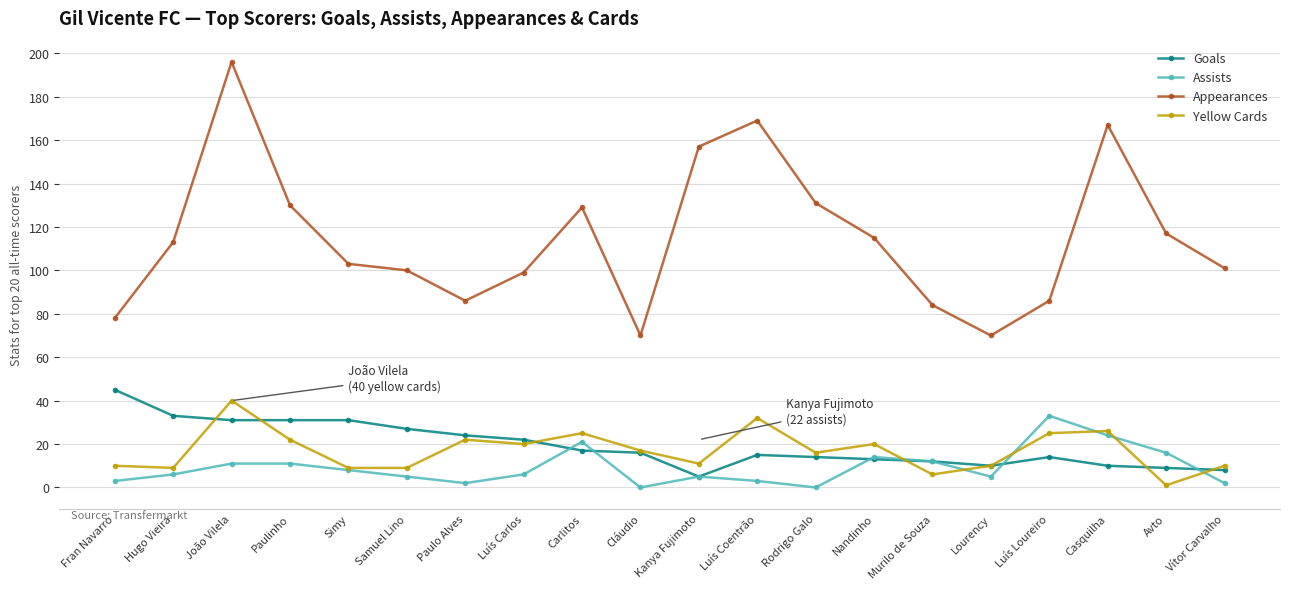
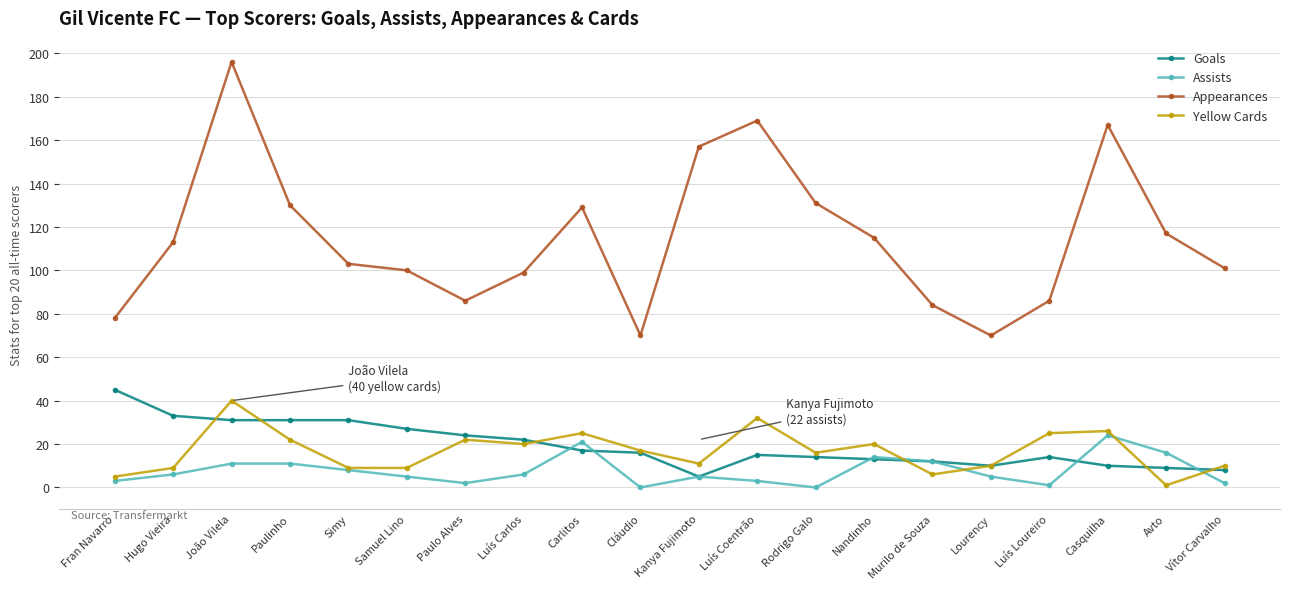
Yellow Cards, Fran Navarro: 10 -> 5
Assists, Luís Loureiro: 33 -> 1
